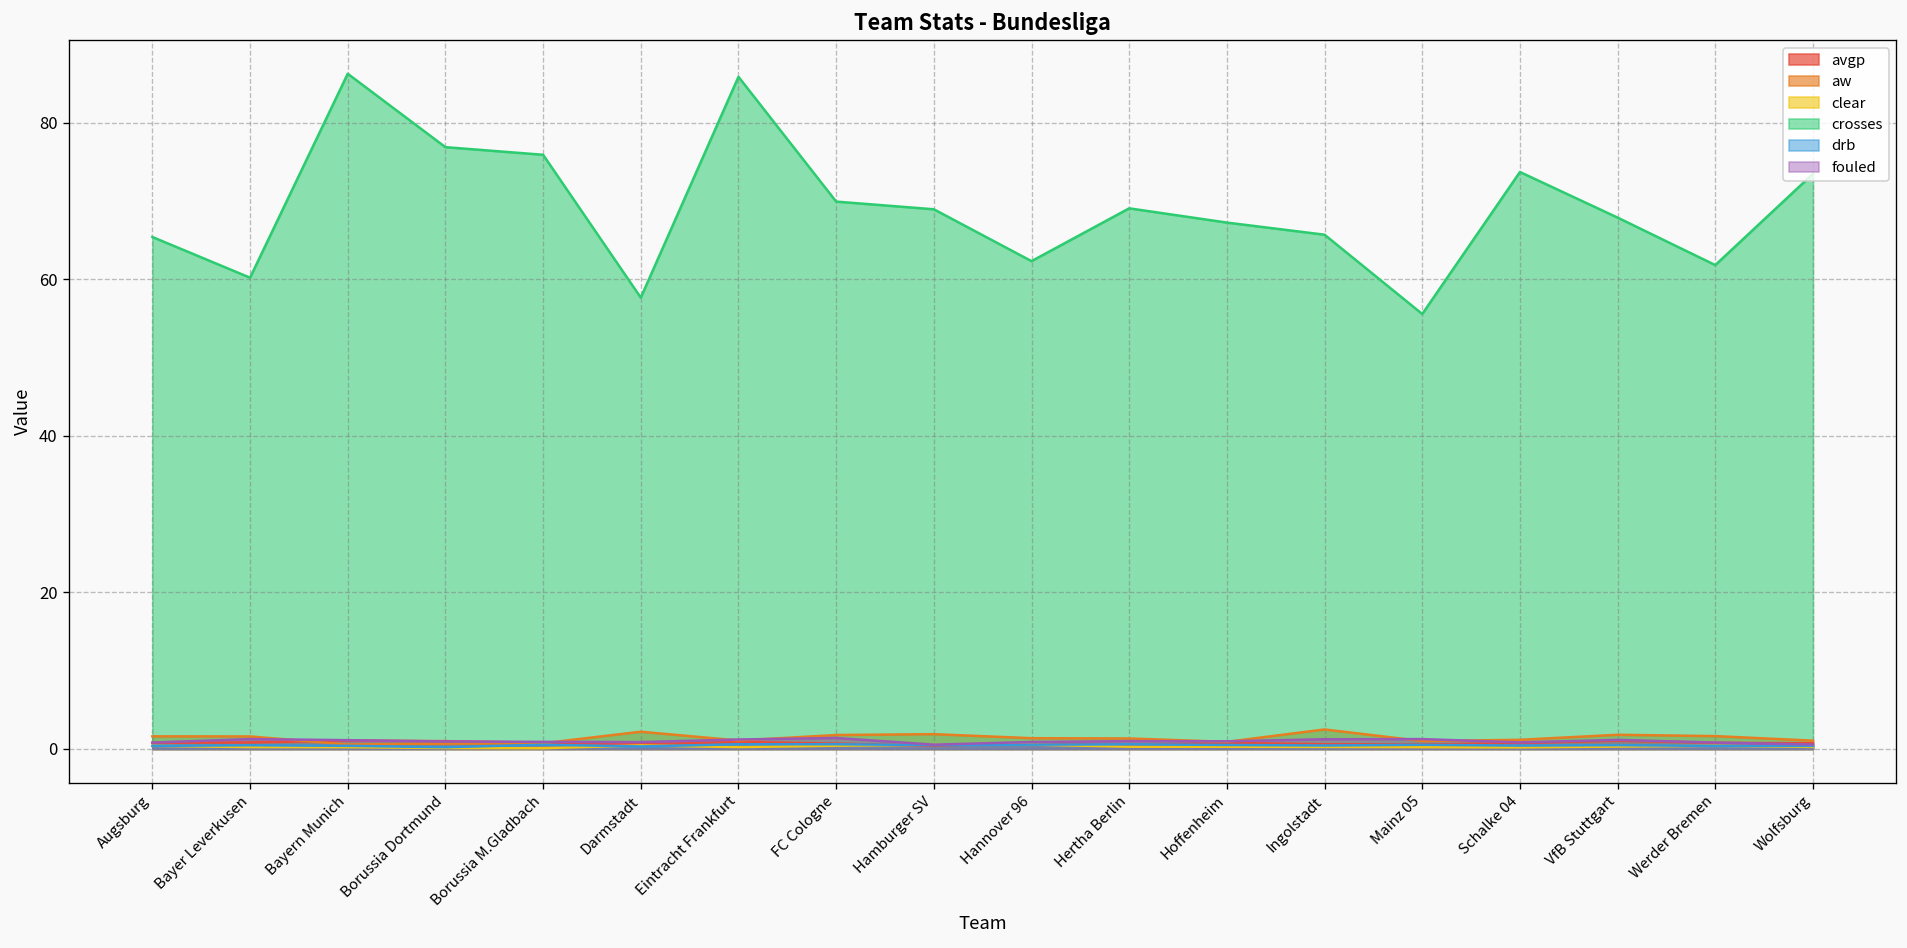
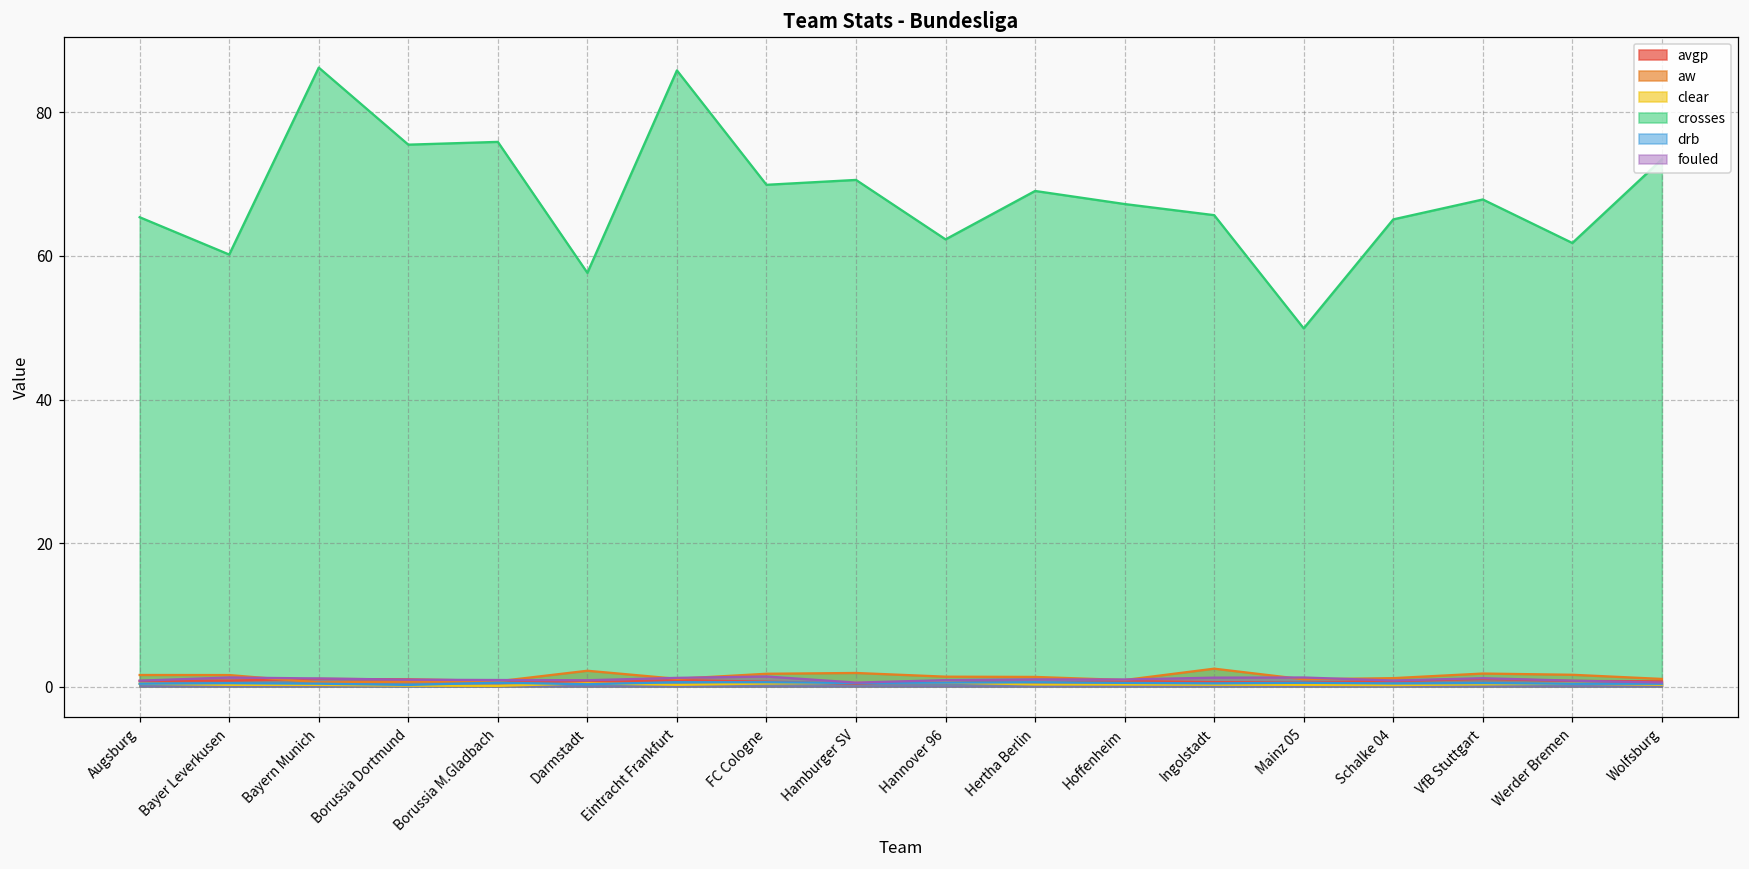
crosses, Borussia Dortmund: 77 -> 76
crosses, Hamburger SV: 69 -> 71
crosses, Mainz 05: 56 -> 50
crosses, Schalke 04: 74 -> 65
